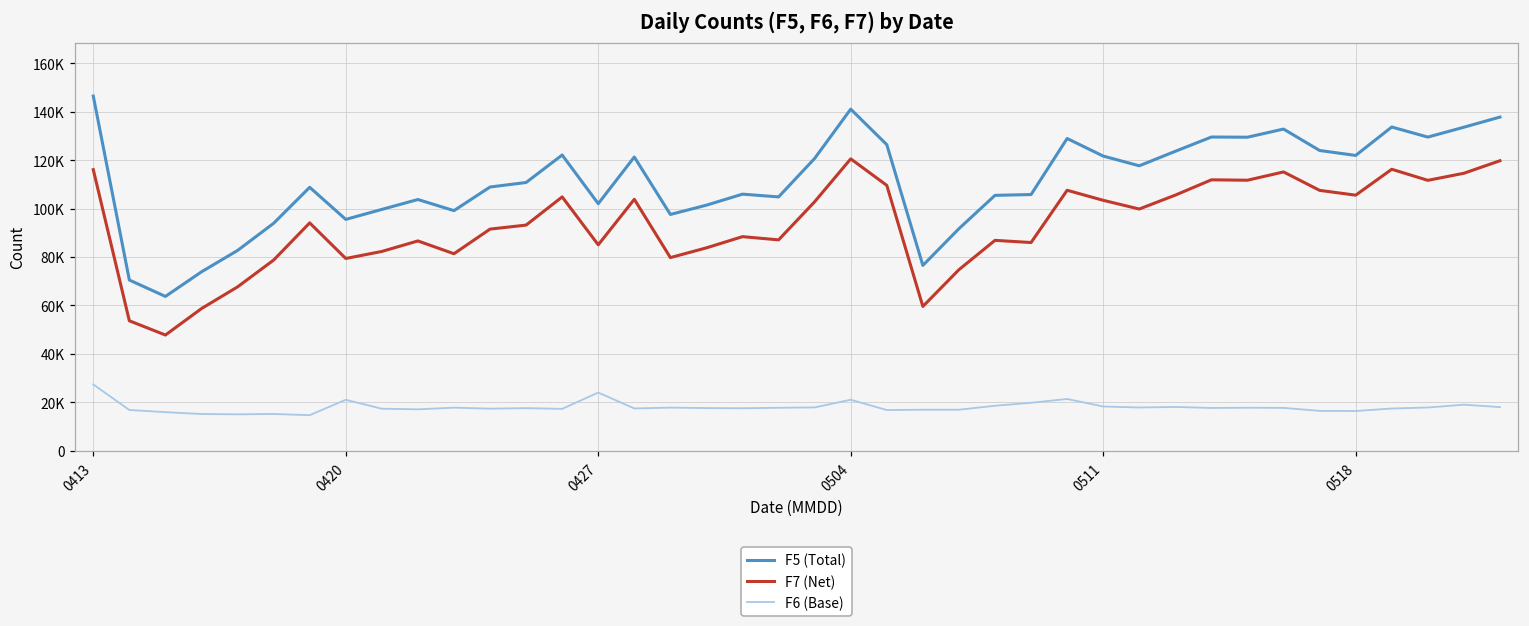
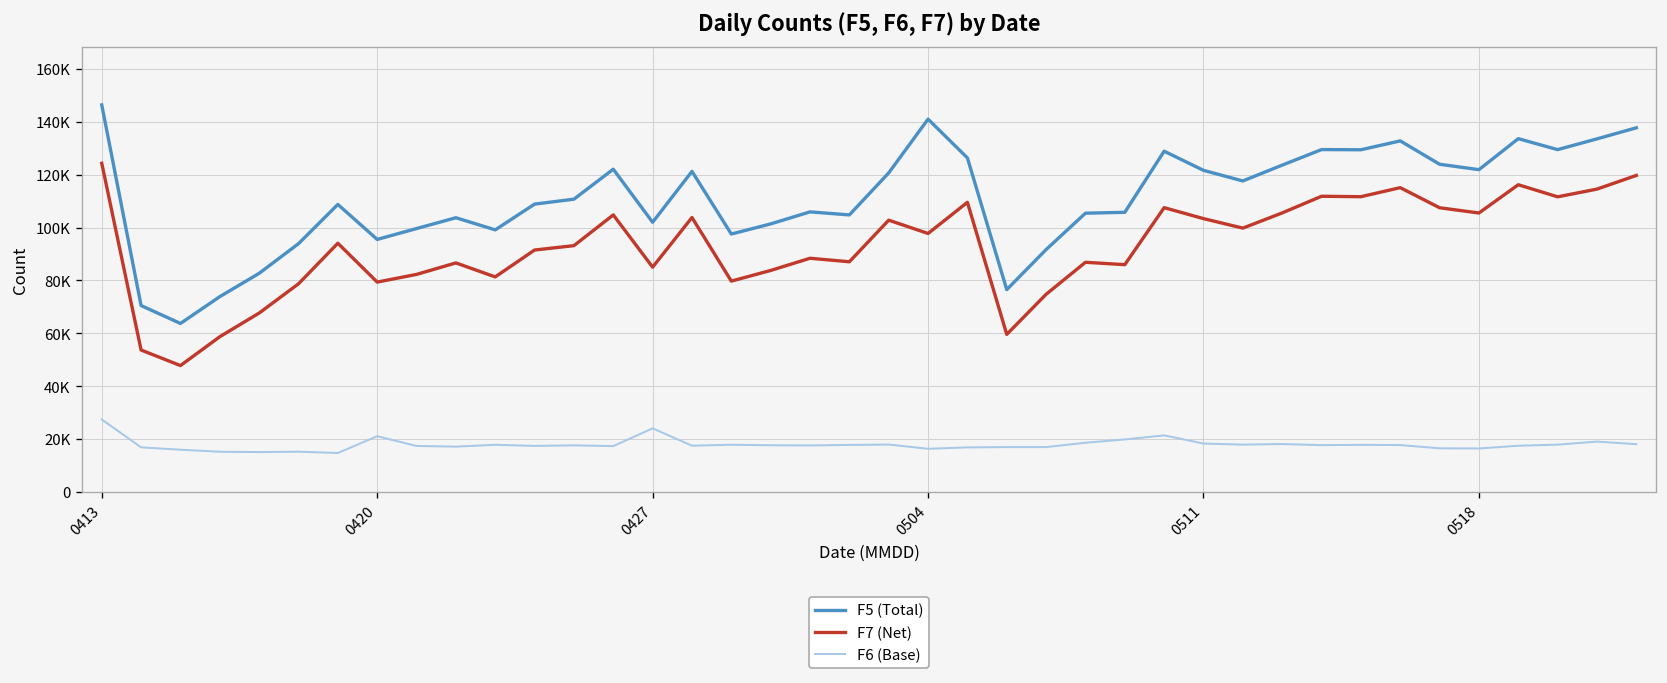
F7 (Net), 0413: 116000 -> 124000
F7 (Net), 0504: 121000 -> 98000
F6 (Base), 0504: 21000 -> 16000
